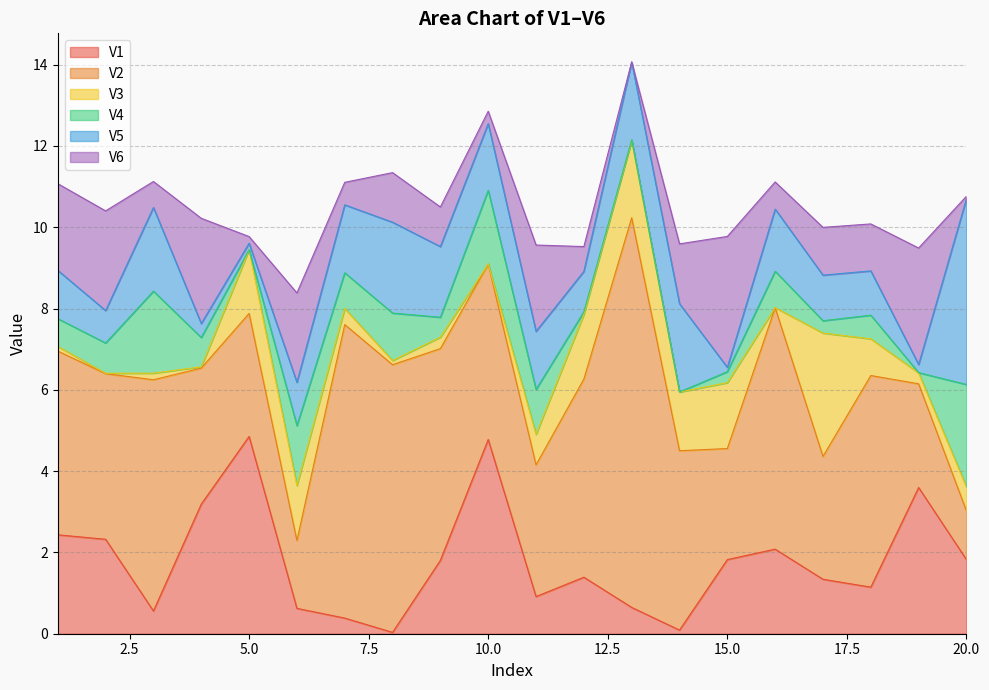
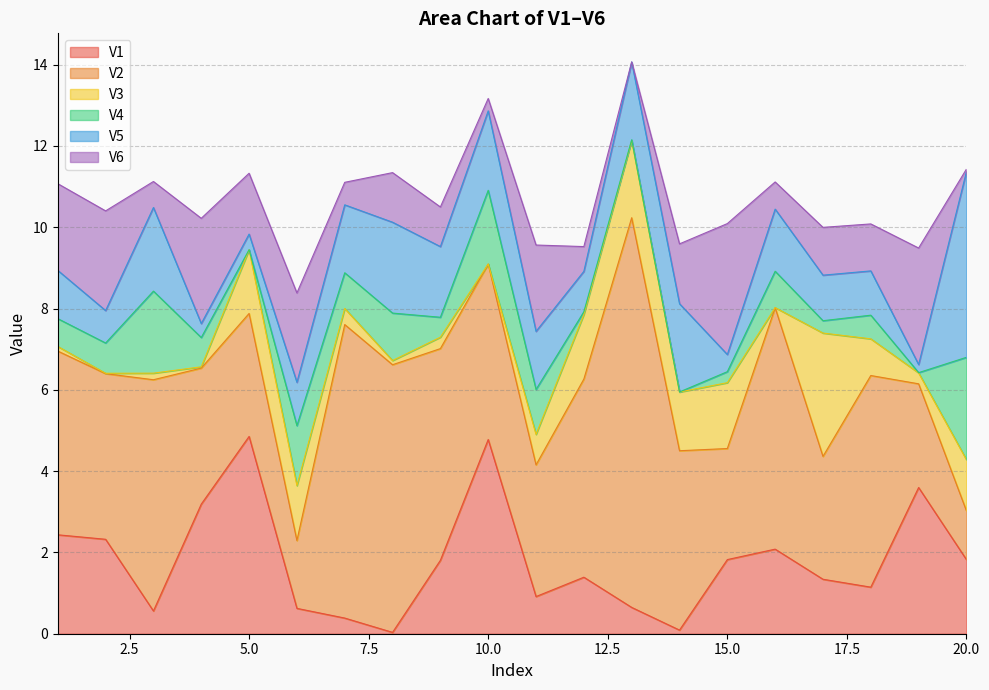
V5, 5.0: 0.2 -> 0.4
V6, 5.0: 0.2 -> 1.5
V5, 10.0: 1.6 -> 2.0
V5, 15.0: 0.1 -> 0.4
V3, 20.0: 0.6 -> 1.3
